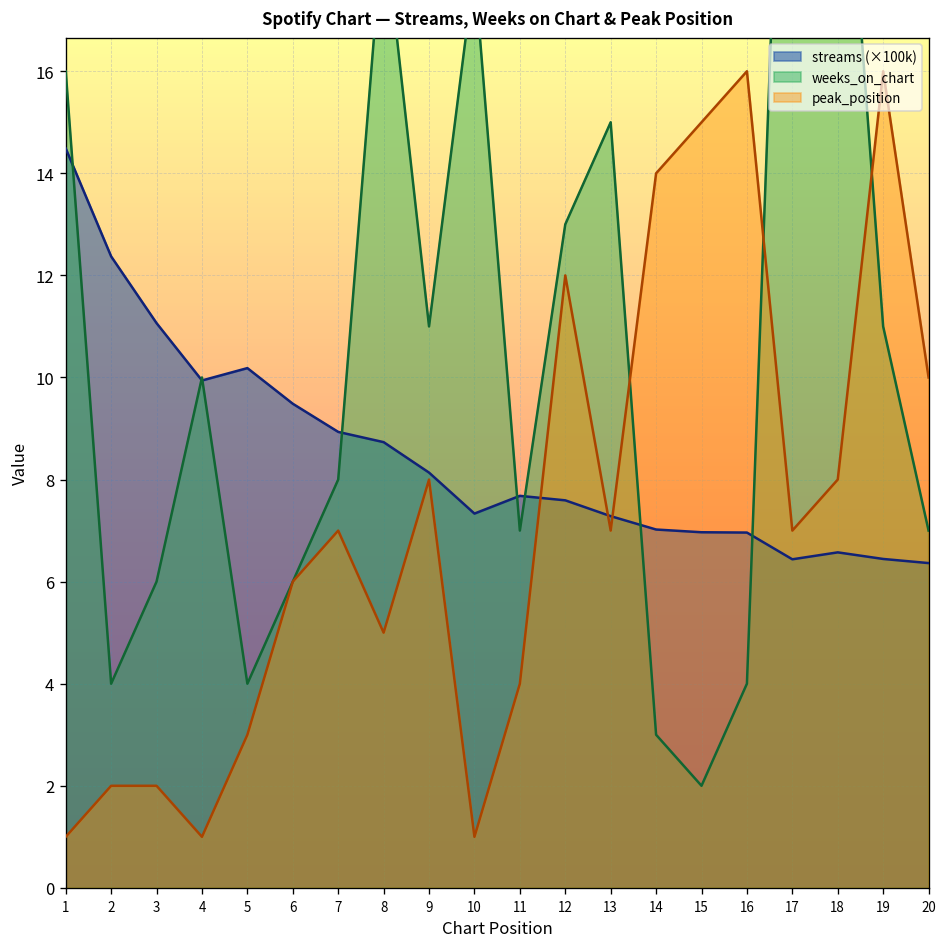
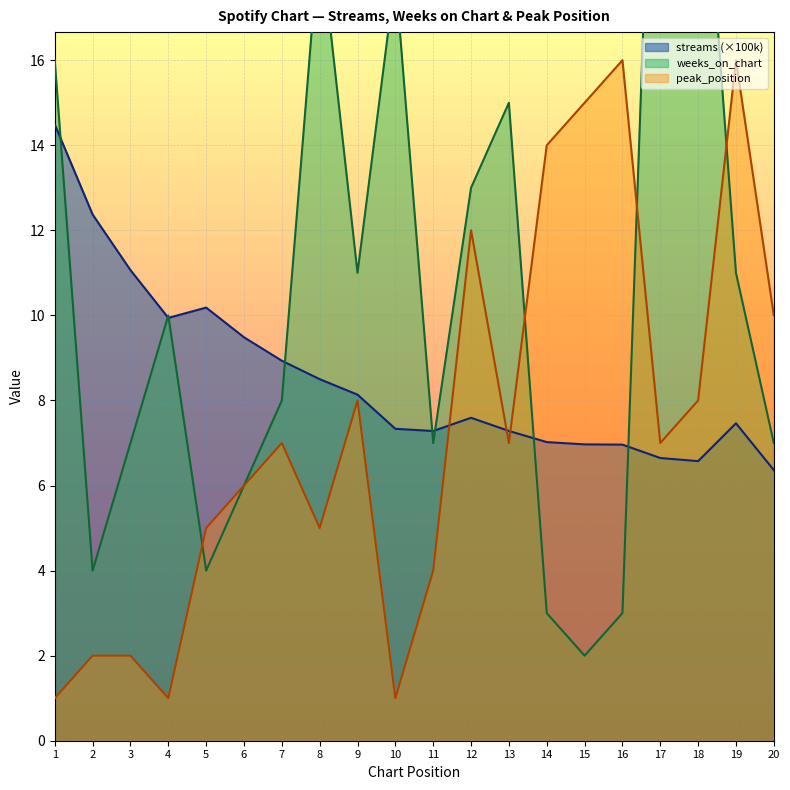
weeks_on_chart, 3: 6 -> 7
peak_position, 5: 3 -> 5
streams (×100k), 8: 8.7 -> 8.5
streams (×100k), 11: 7.7 -> 7.3
weeks_on_chart, 16: 4 -> 3
streams (×100k), 17: 6.4 -> 6.6
streams (×100k), 19: 6.4 -> 7.5
